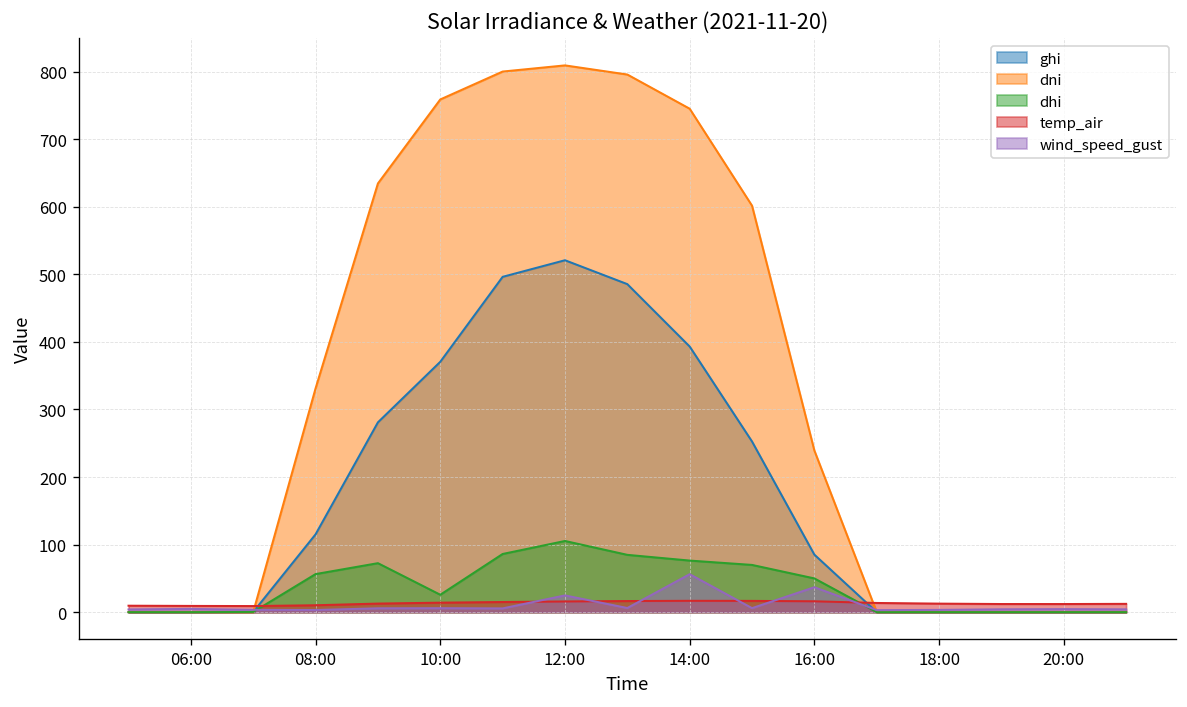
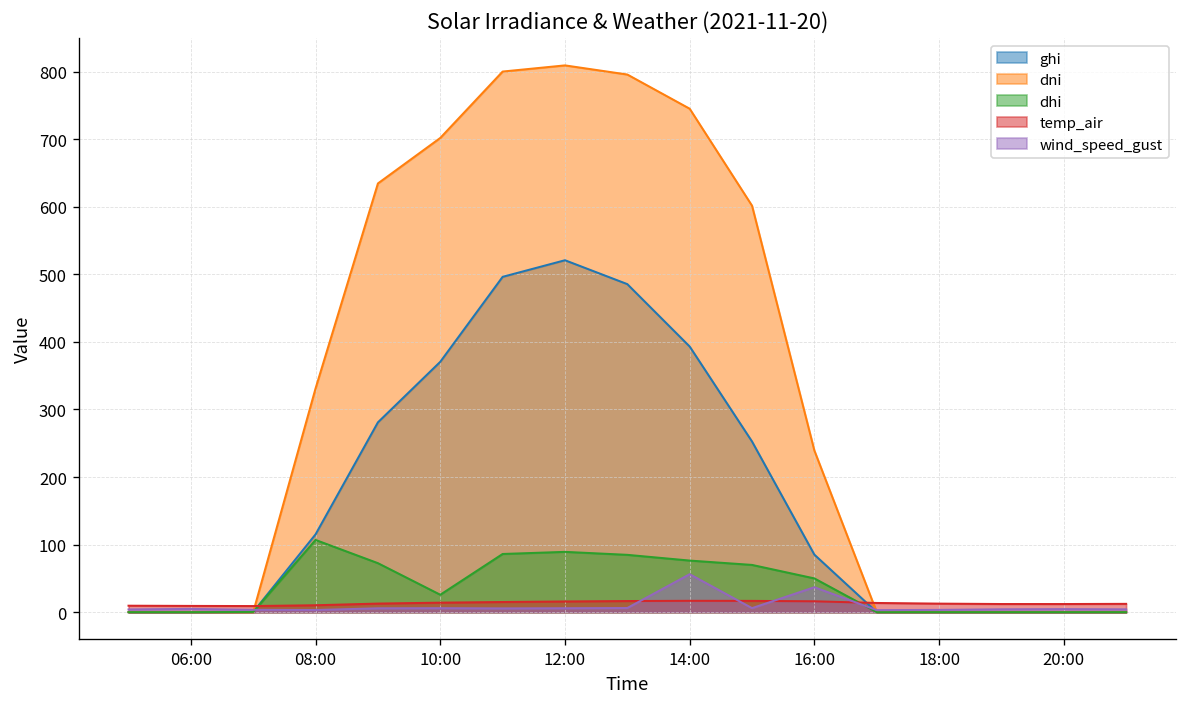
dhi, 08:00: 60 -> 110
dni, 10:00: 760 -> 700
dhi, 12:00: 110 -> 90
wind_speed_gust, 12:00: 20 -> 10
